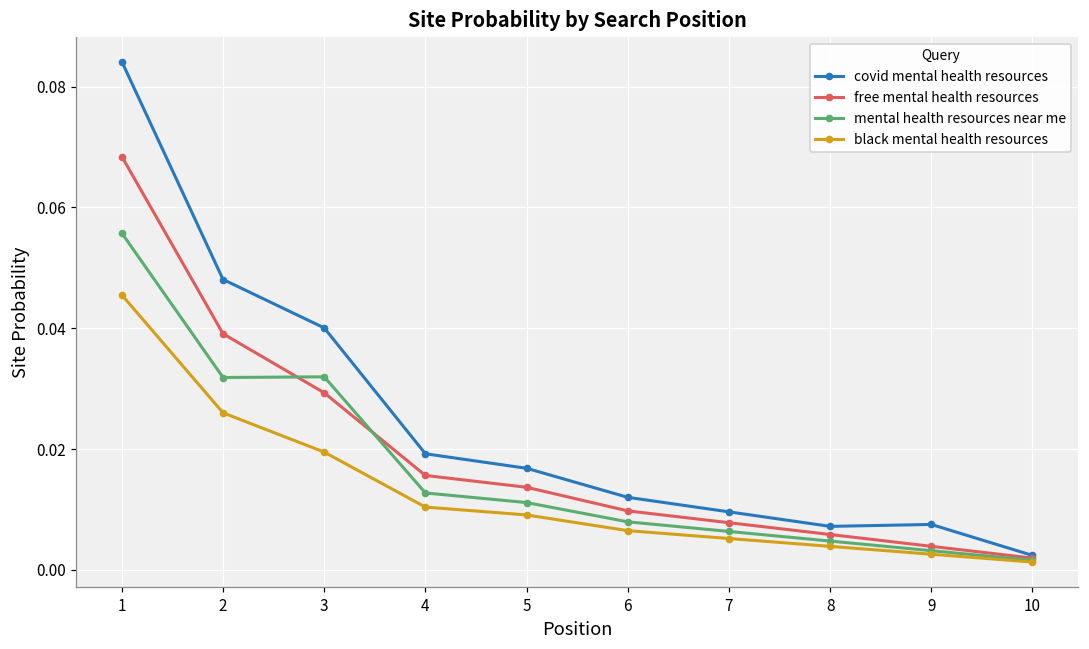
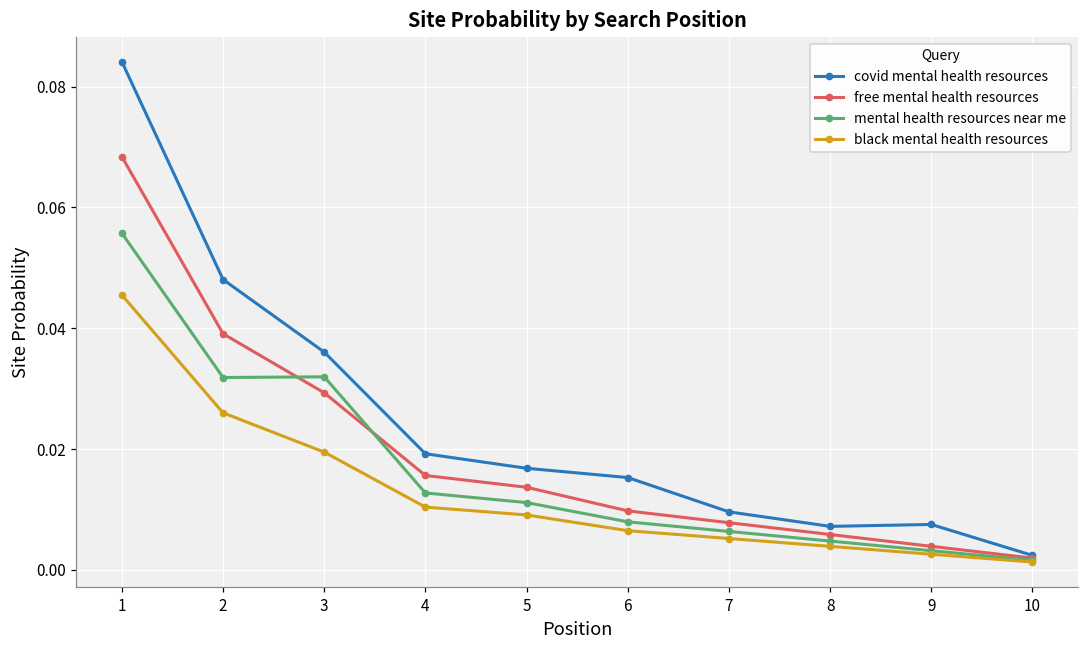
covid mental health resources, 3: 0.040 -> 0.036
covid mental health resources, 6: 0.012 -> 0.015
